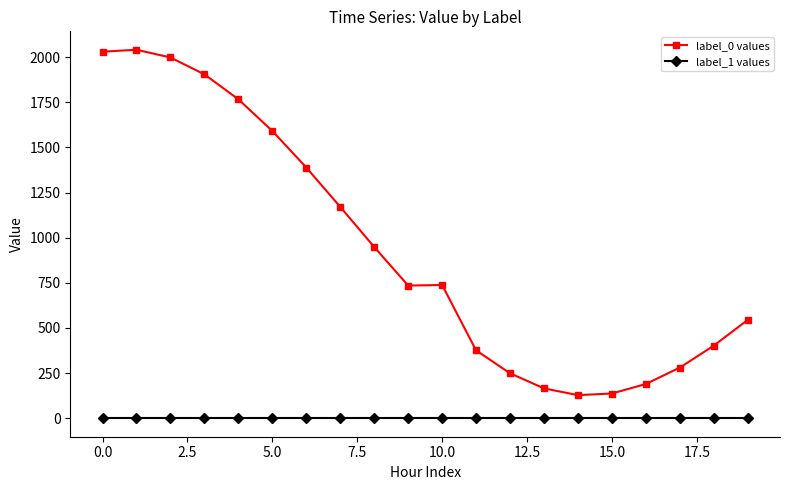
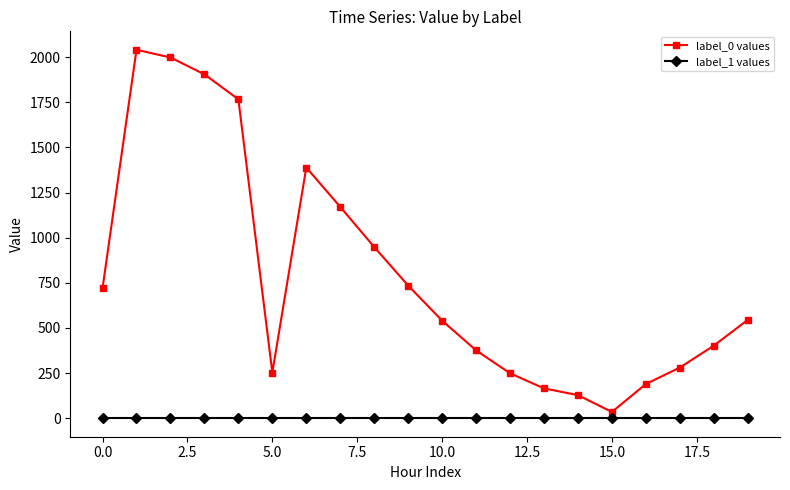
label_0 values, 0.0: 2030 -> 720
label_0 values, 5.0: 1590 -> 250
label_0 values, 10.0: 740 -> 540
label_0 values, 15.0: 140 -> 40
